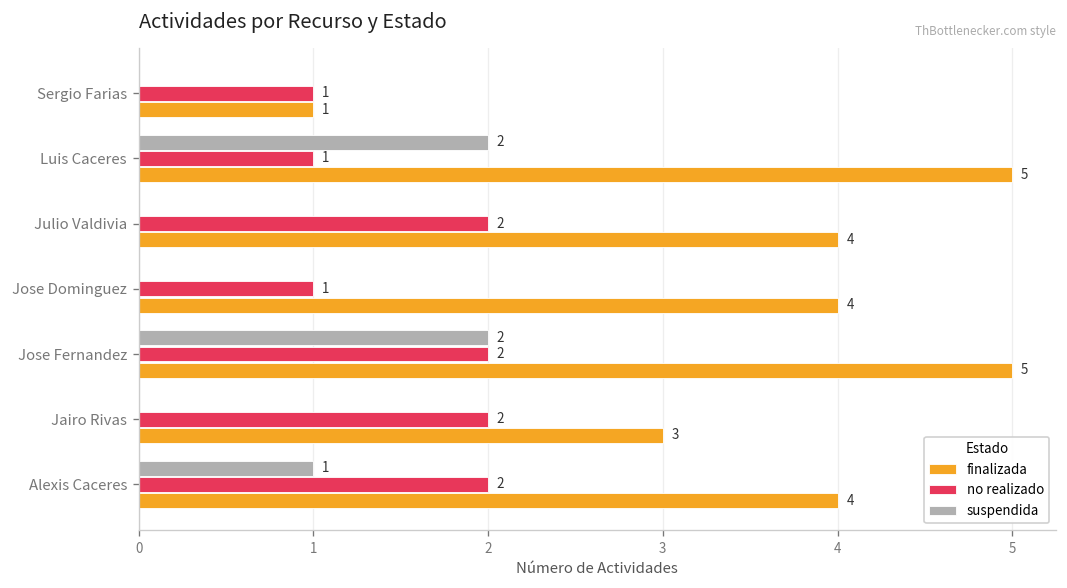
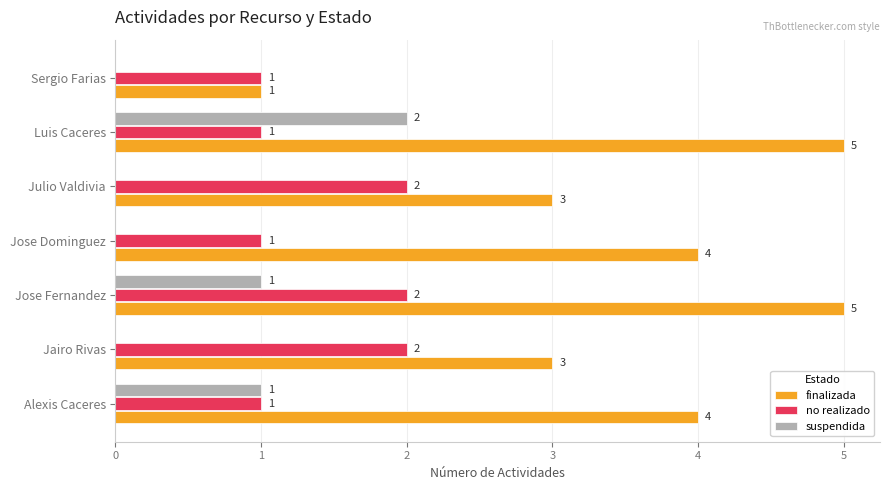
finalizada, Julio Valdivia: 4 -> 3
suspendida, Jose Fernandez: 2 -> 1
no realizado, Alexis Caceres: 2 -> 1
